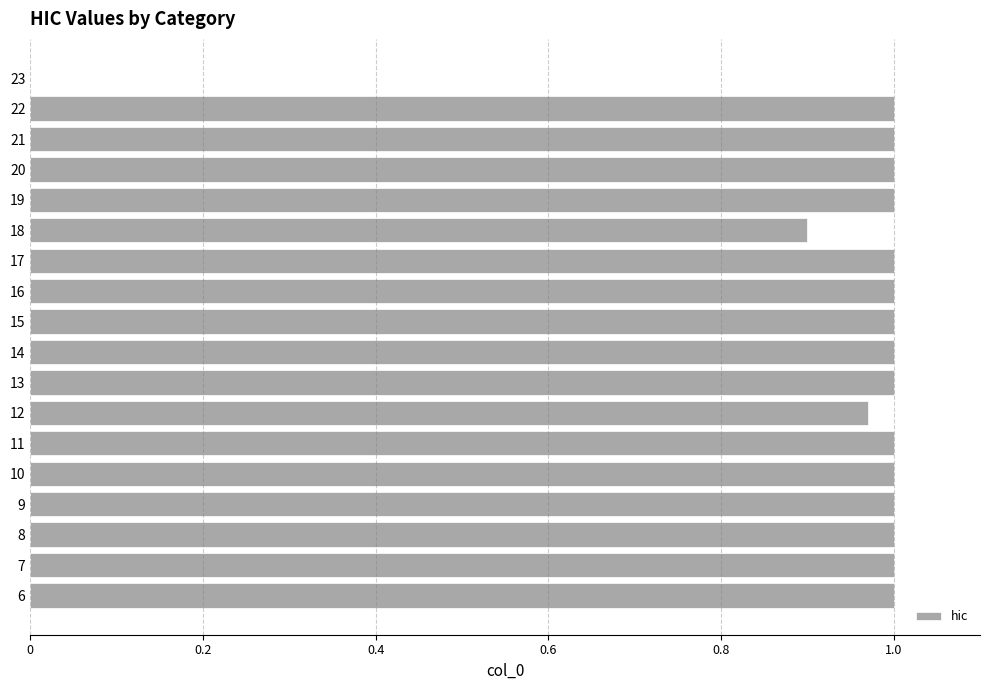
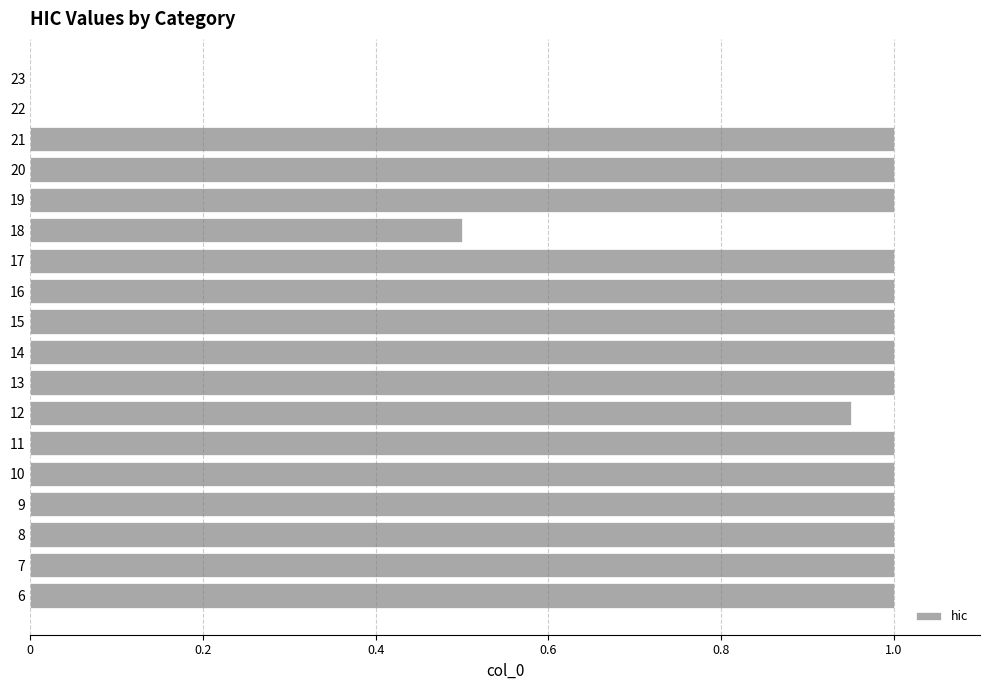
22: 1 -> 0
18: 0.9 -> 0.5
12: 0.97 -> 0.95
